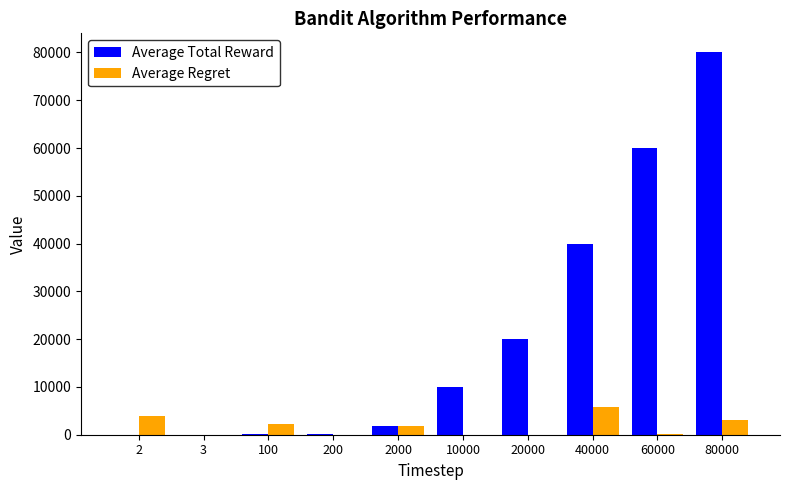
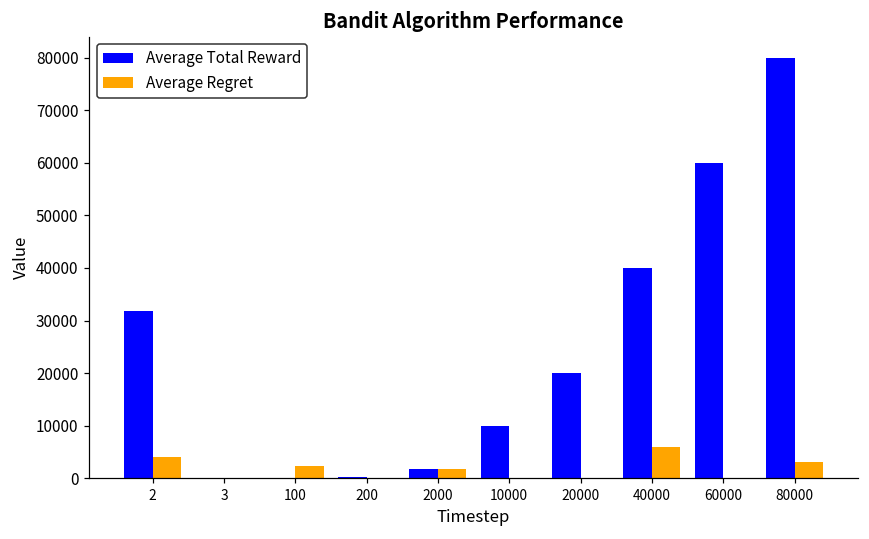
Average Total Reward, 2: 0 -> 32000
